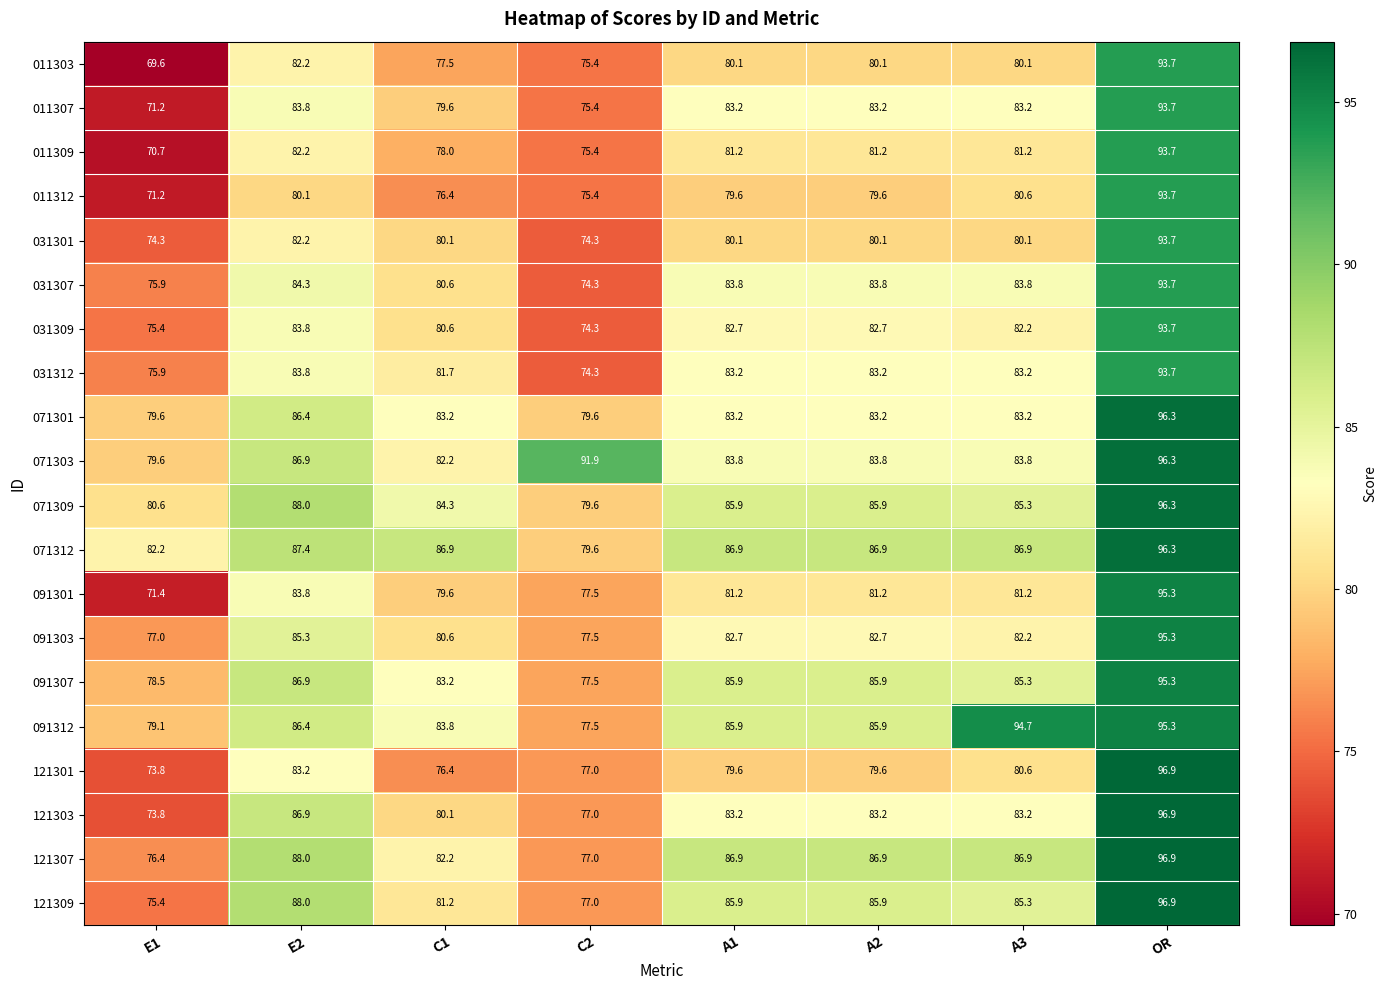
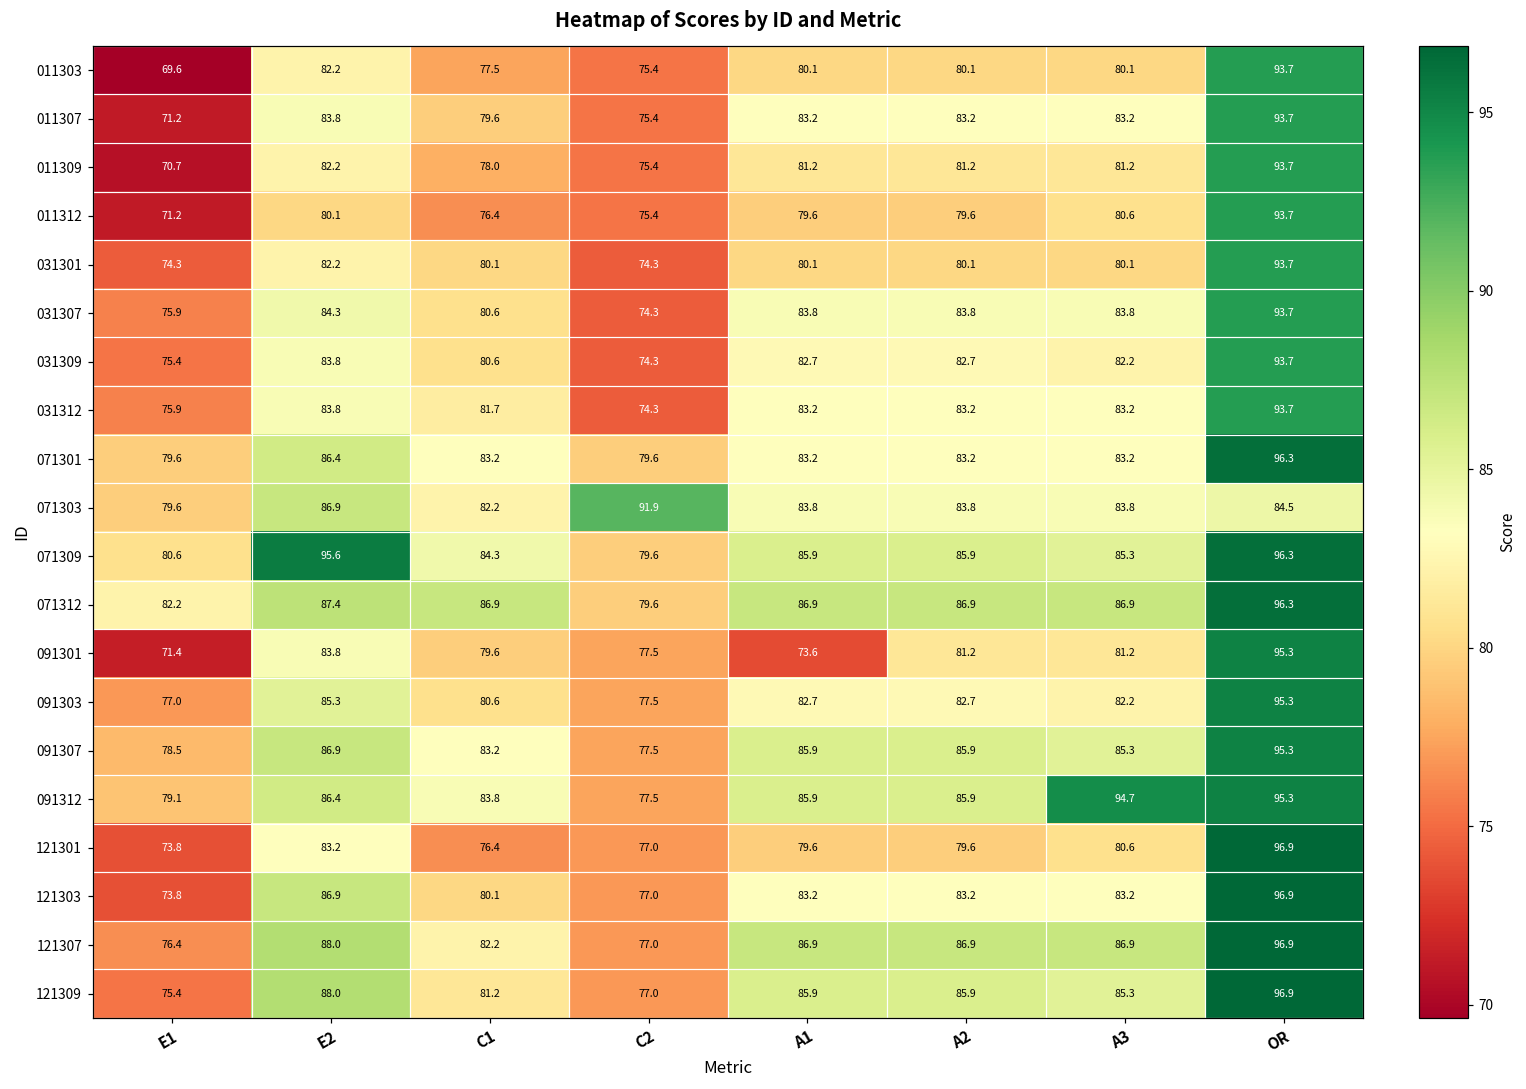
071303, OR: 96.3 -> 84.5
071309, E2: 88.0 -> 95.6
091301, A1: 81.2 -> 73.6
